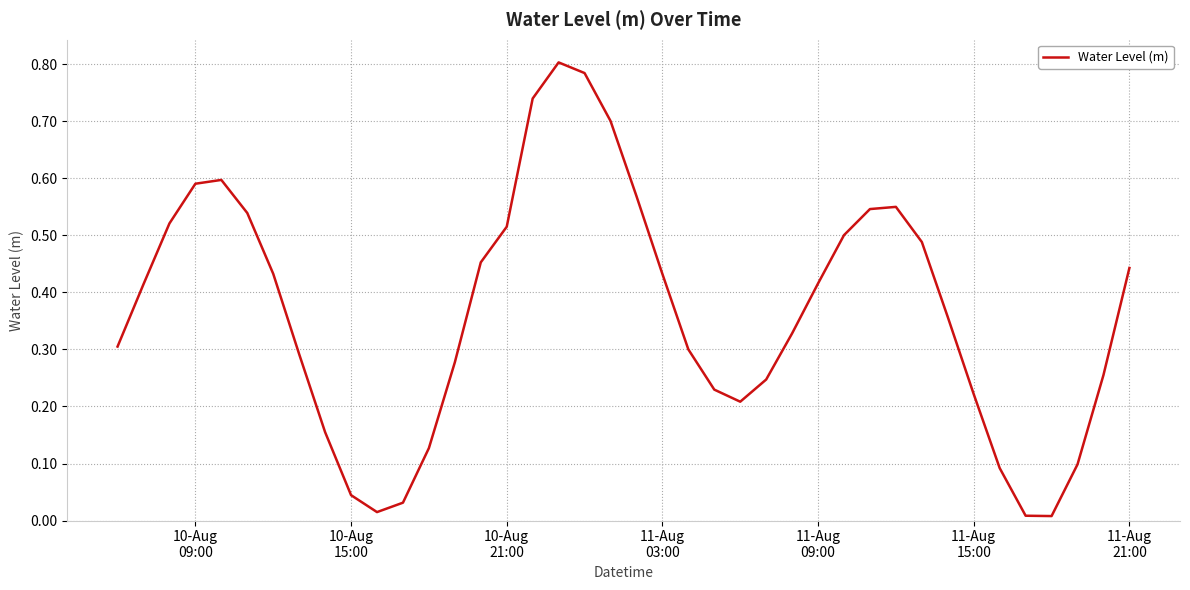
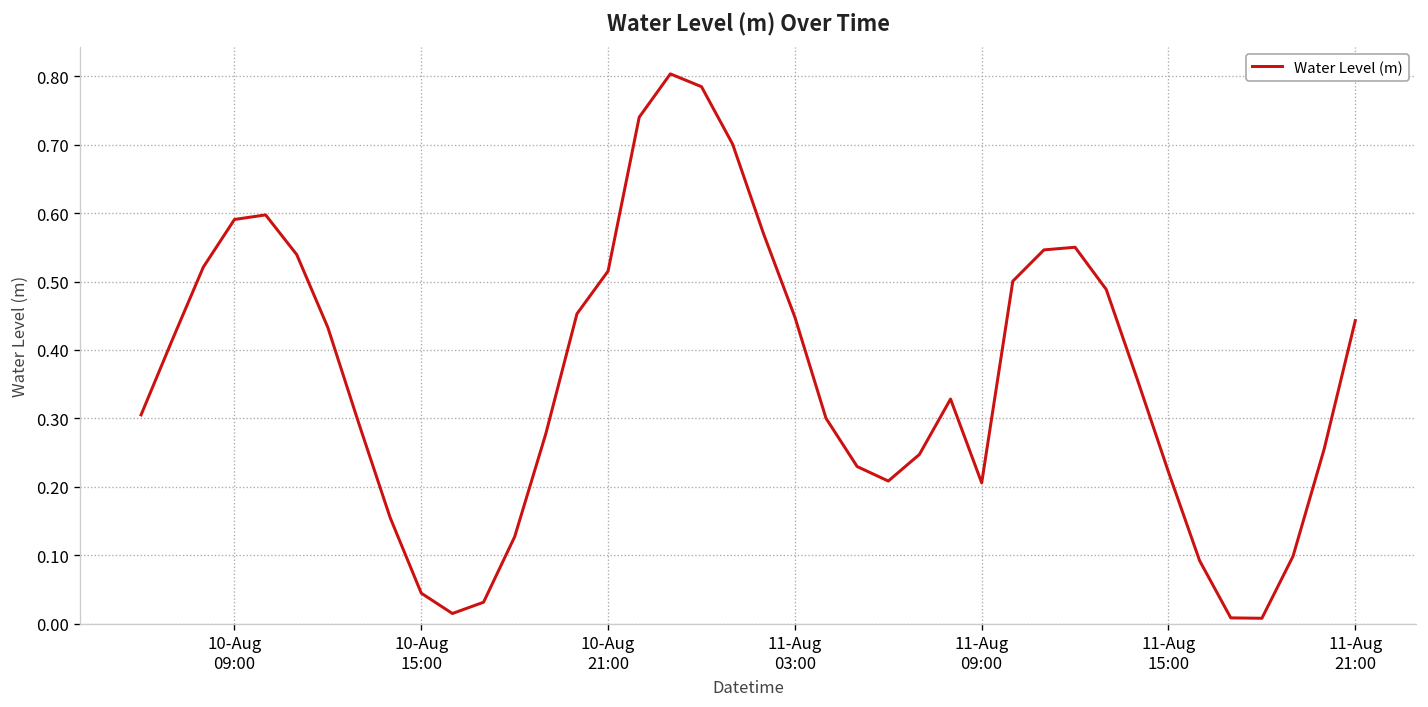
11-Aug 03:00: 0.43 -> 0.45
11-Aug 09:00: 0.42 -> 0.21
